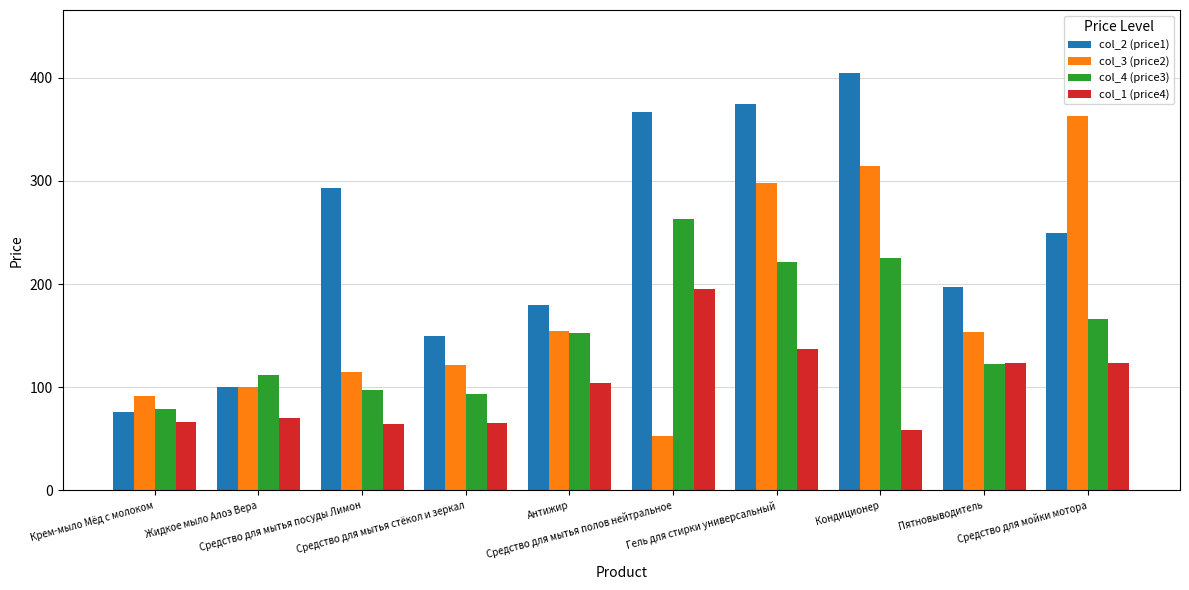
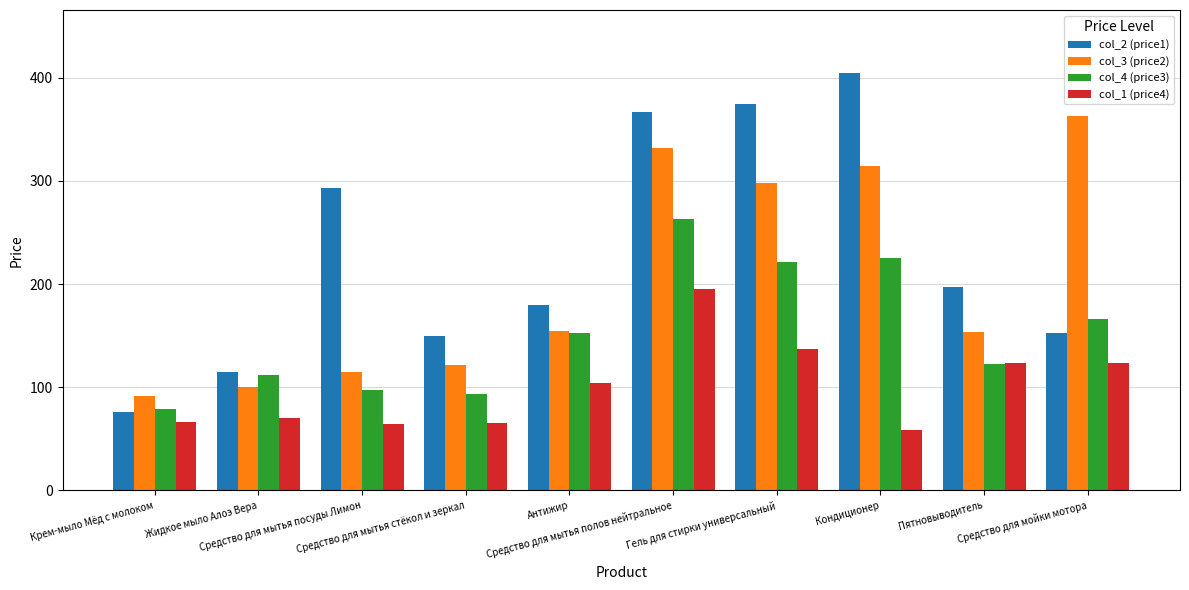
col_2 (price1), Жидкое мыло Алоэ Вера: 100 -> 115
col_3 (price2), Средство для мытья полов нейтральное: 53 -> 332
col_2 (price1), Средство для мойки мотора: 250 -> 153
